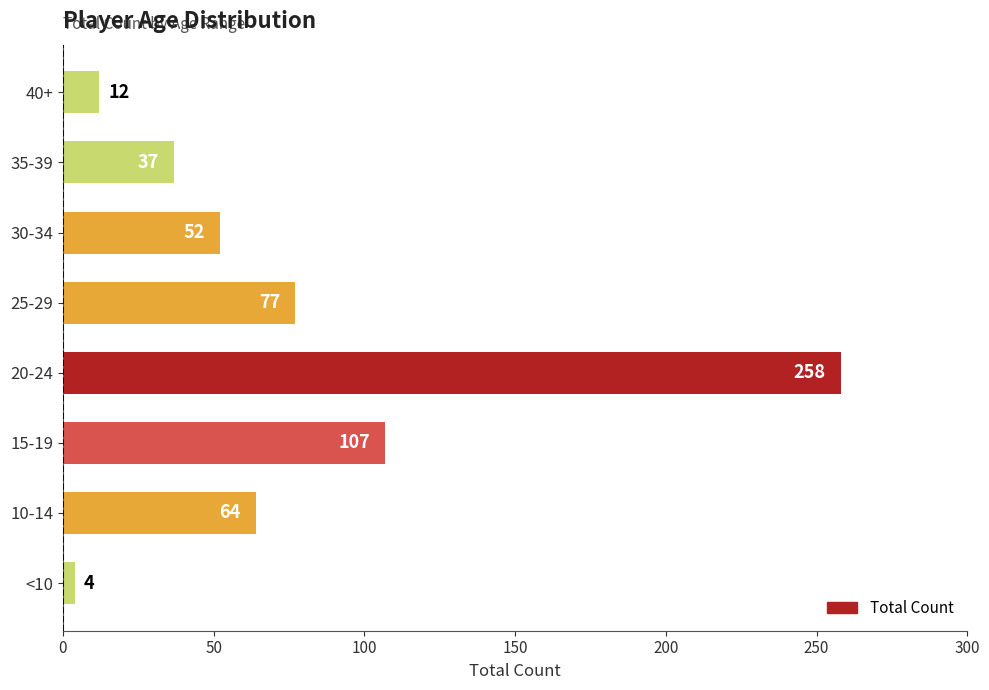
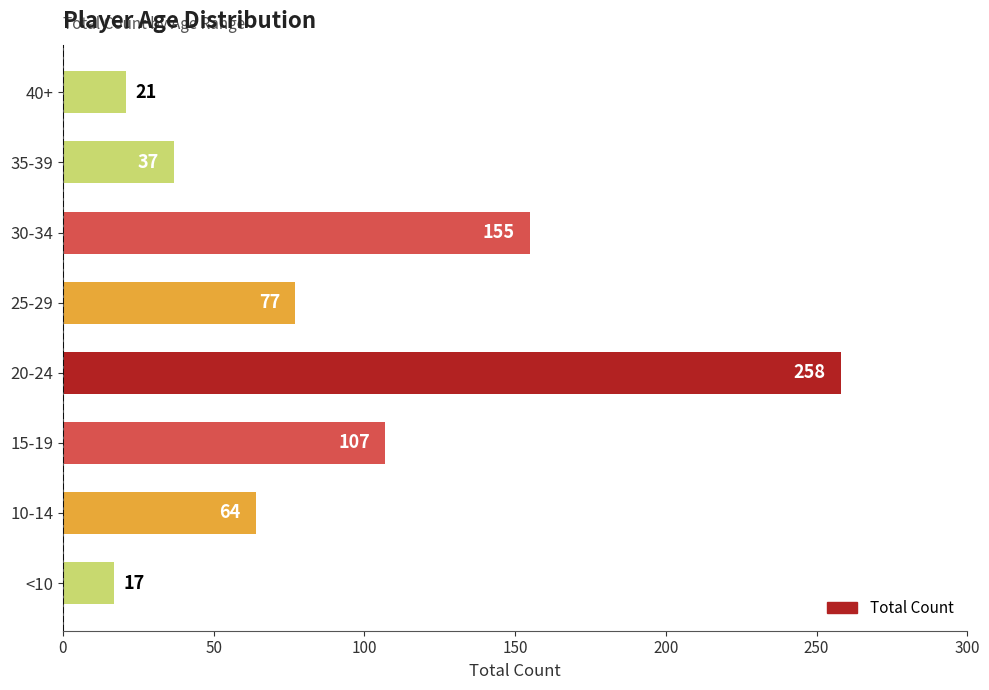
40+: 12 -> 21
30-34: 52 -> 155
<10: 4 -> 17
